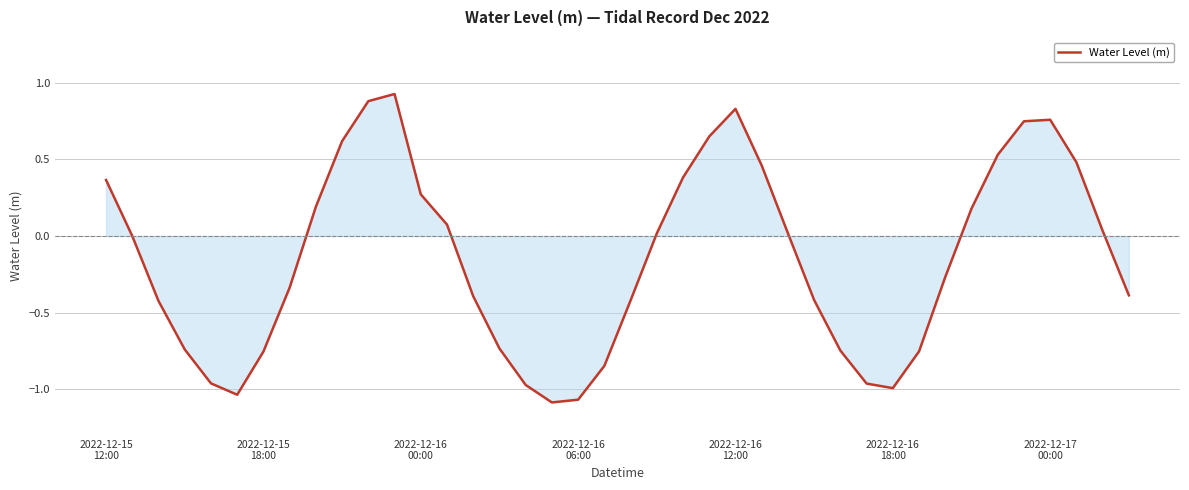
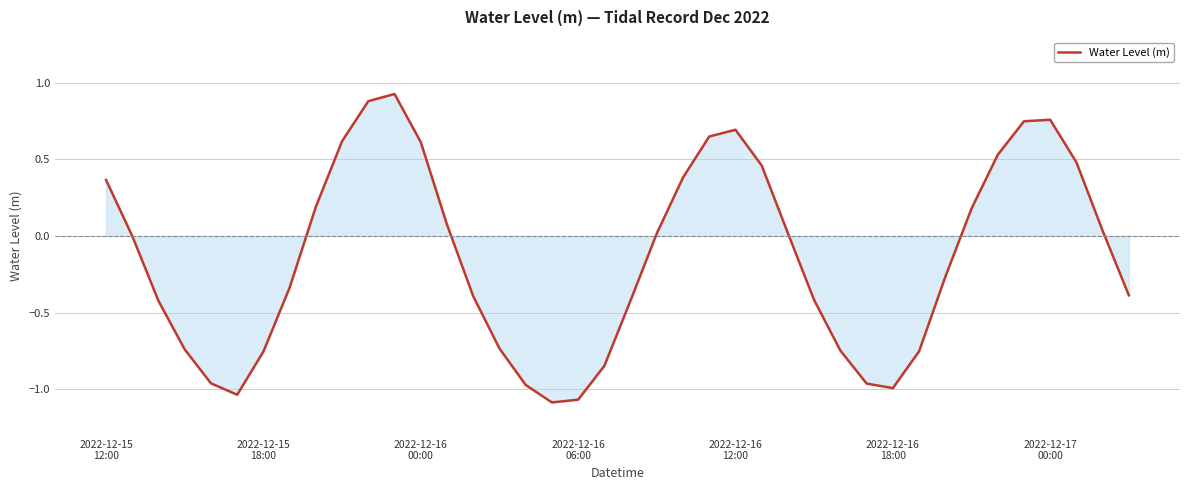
Water Level (m), 2022-12-16 00:00: 0.27 -> 0.61
Water Level (m), 2022-12-16 12:00: 0.83 -> 0.69
